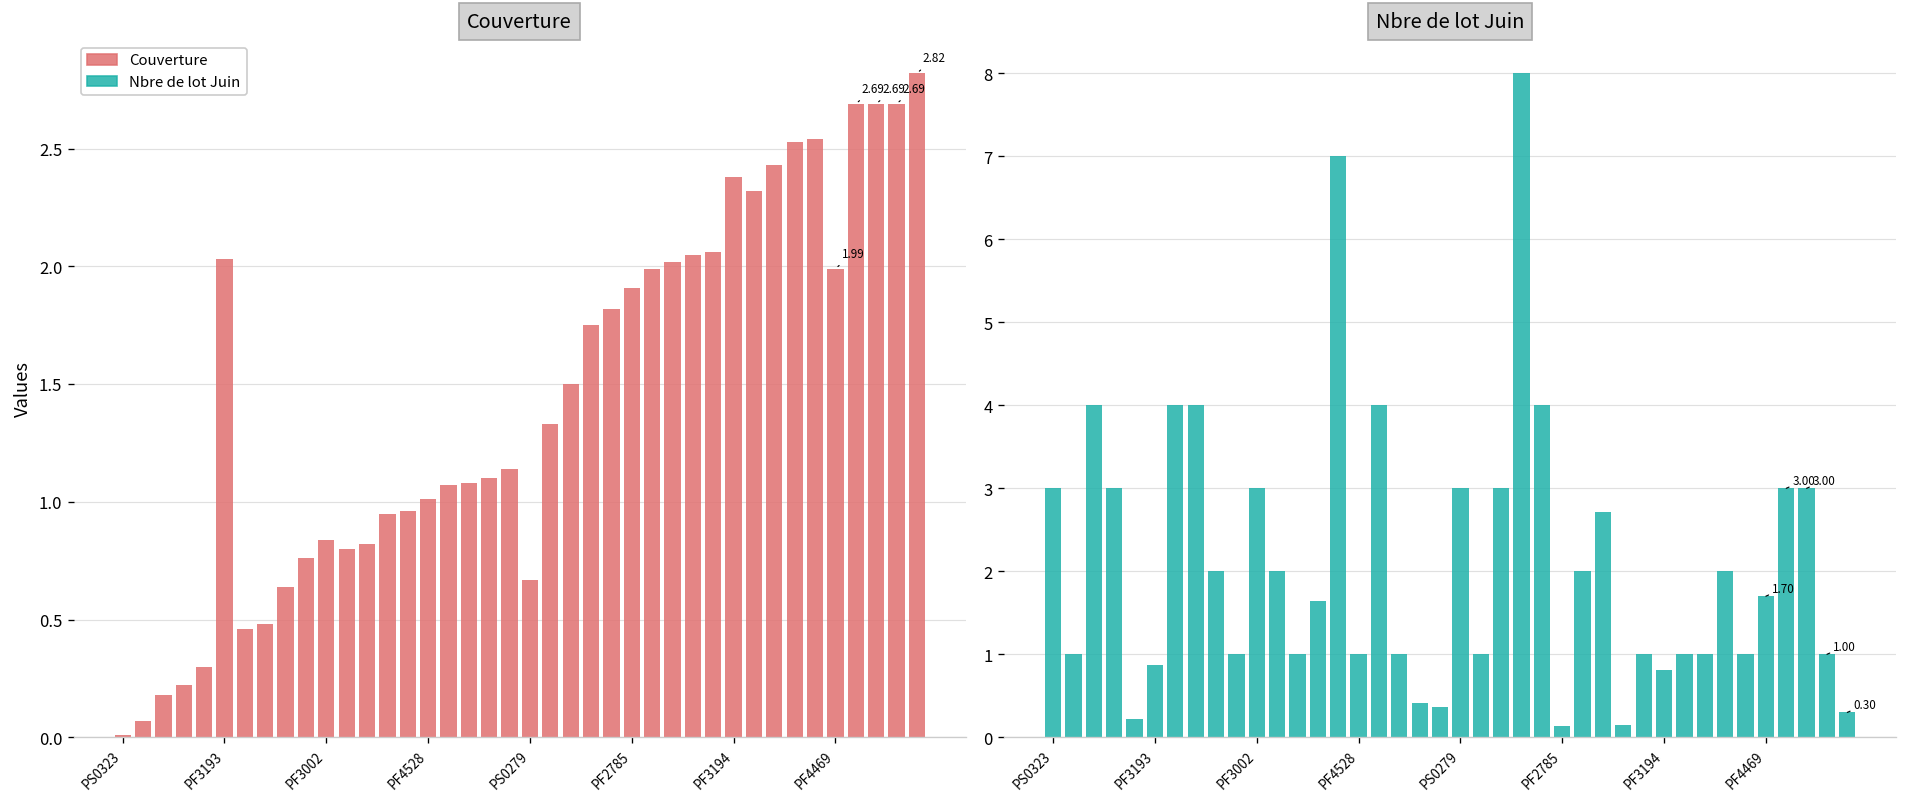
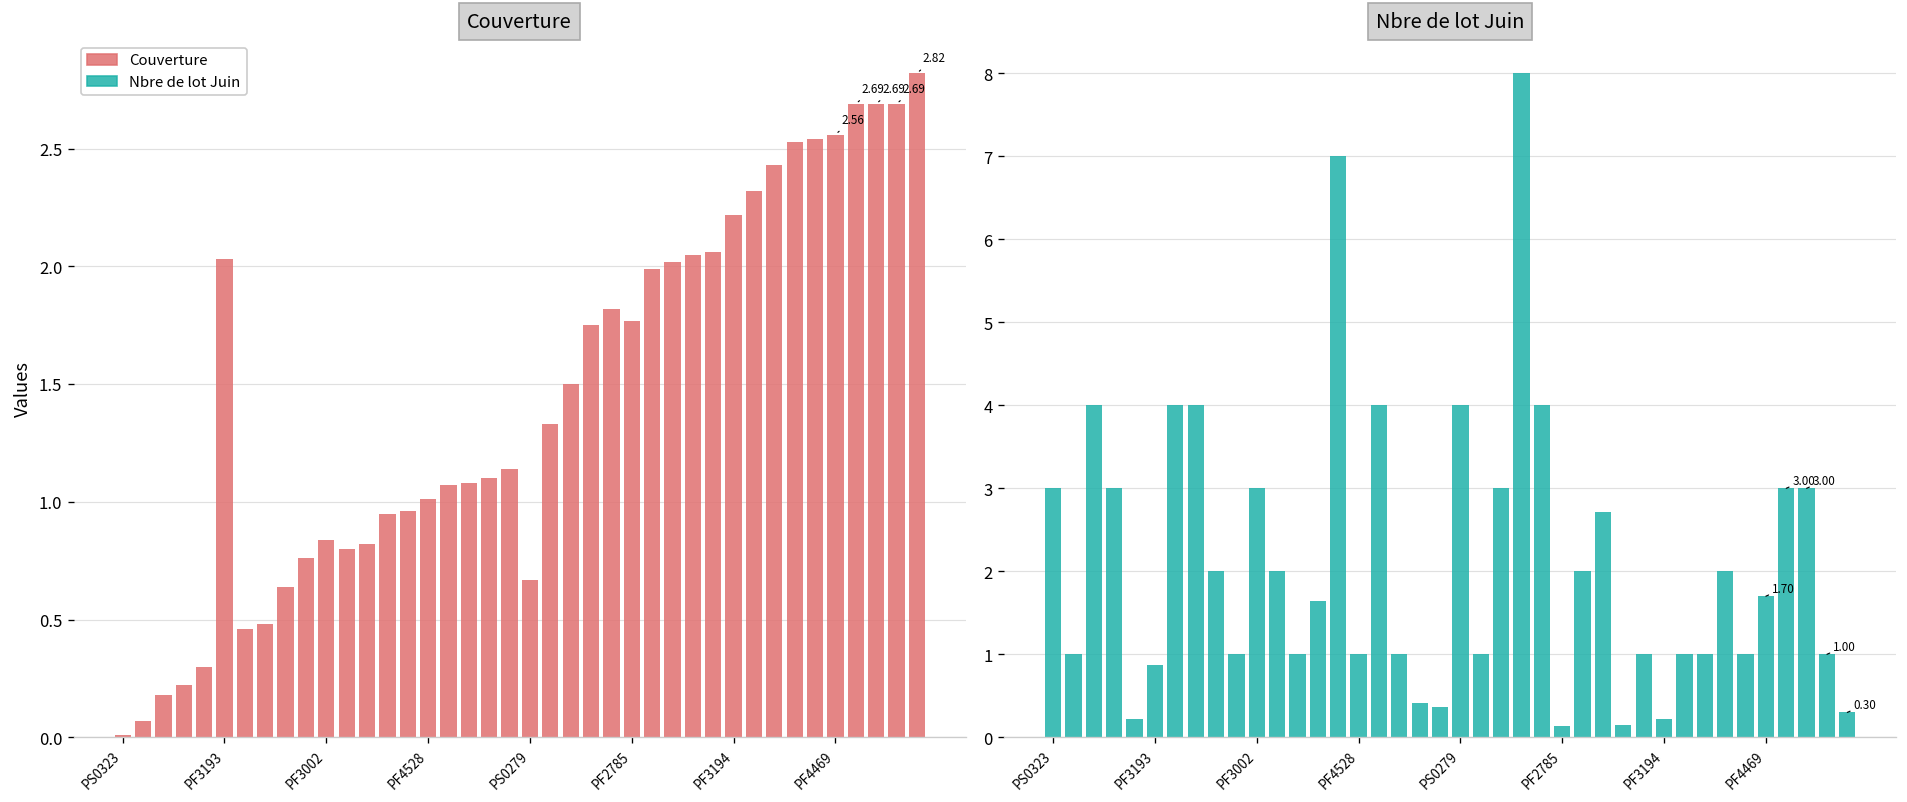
Couverture, PF2785: 1.91 -> 1.77
Couverture, PF3194: 2.38 -> 2.22
Couverture, PF4469: 1.99 -> 2.56
Nbre de lot Juin, PS0279: 3 -> 4
Nbre de lot Juin, PF3194: 0.8 -> 0.2
